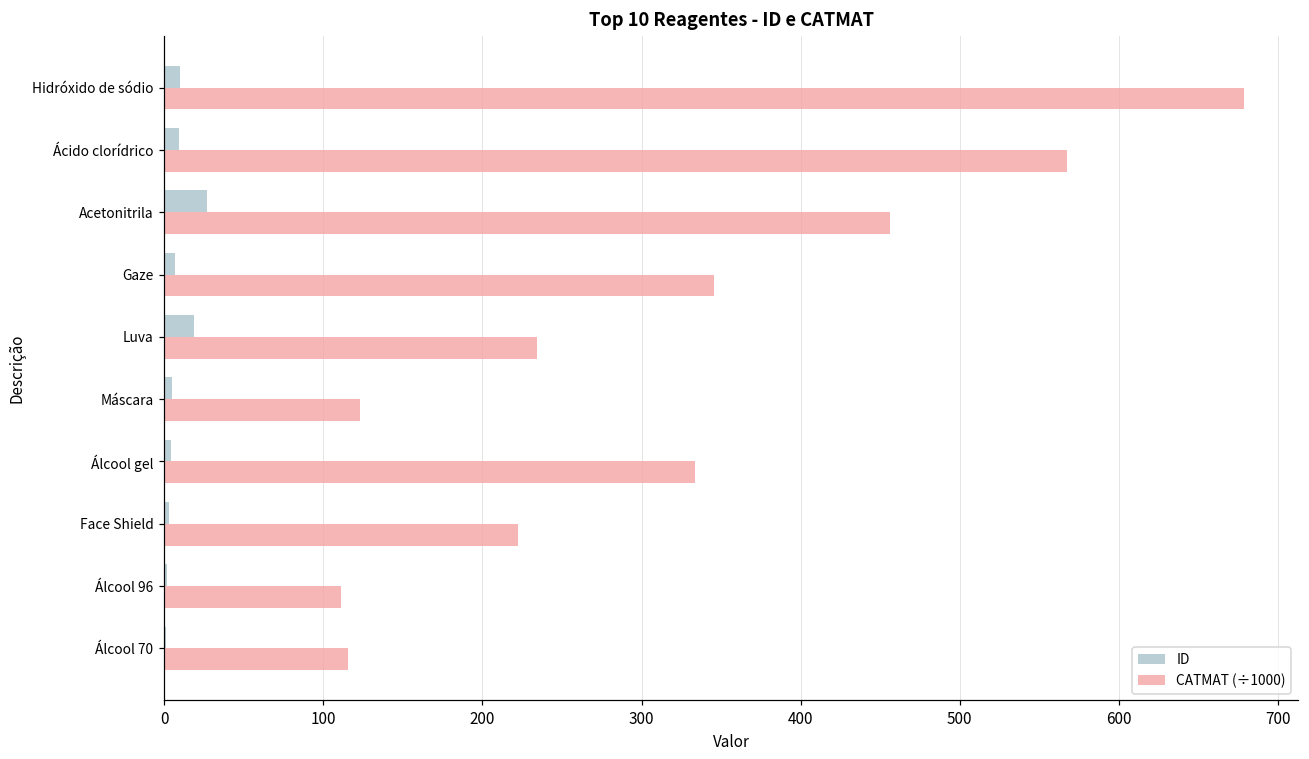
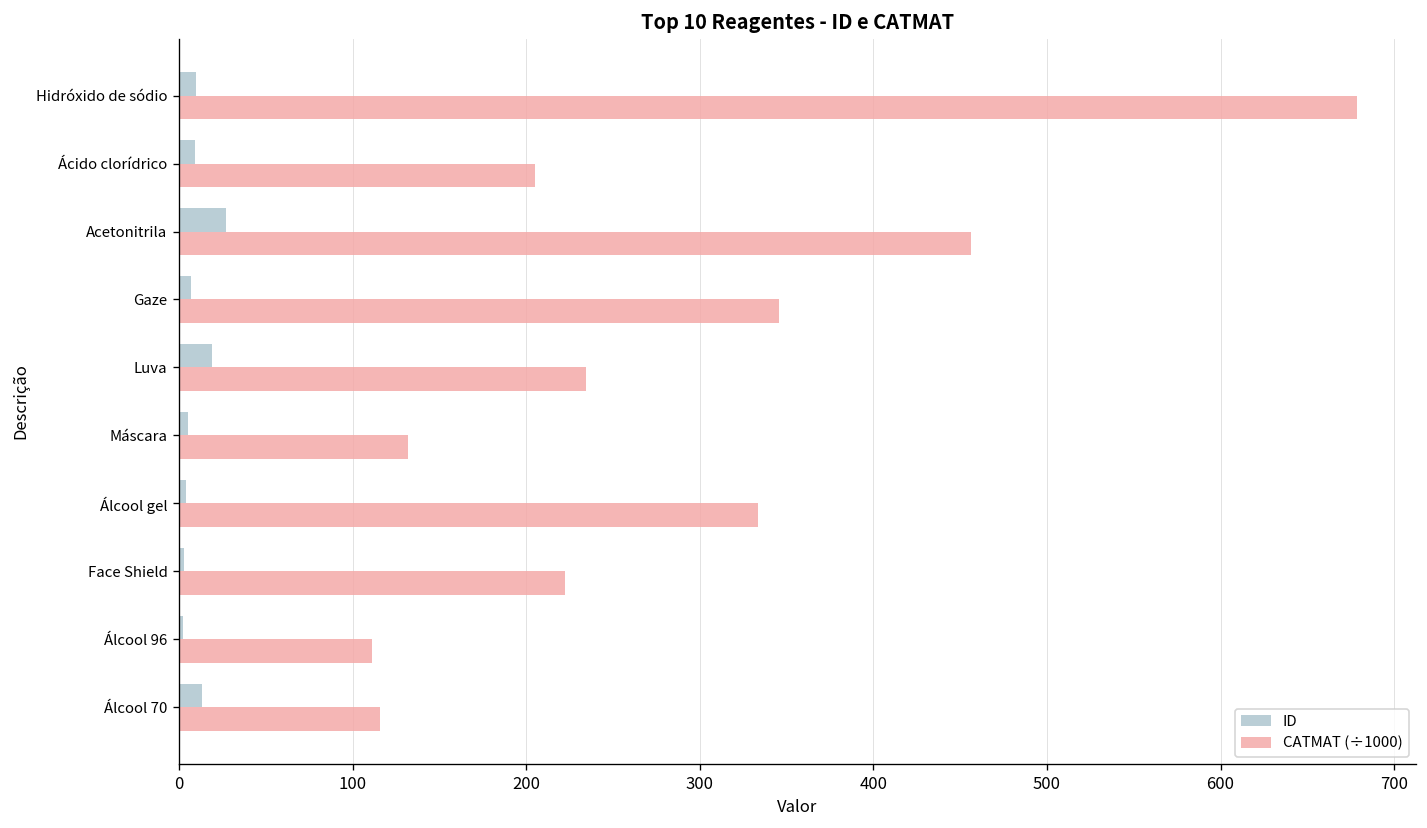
CATMAT (÷1000), Ácido clorídrico: 568 -> 205
CATMAT (÷1000), Máscara: 123 -> 132
ID, Álcool 70: 1 -> 13
